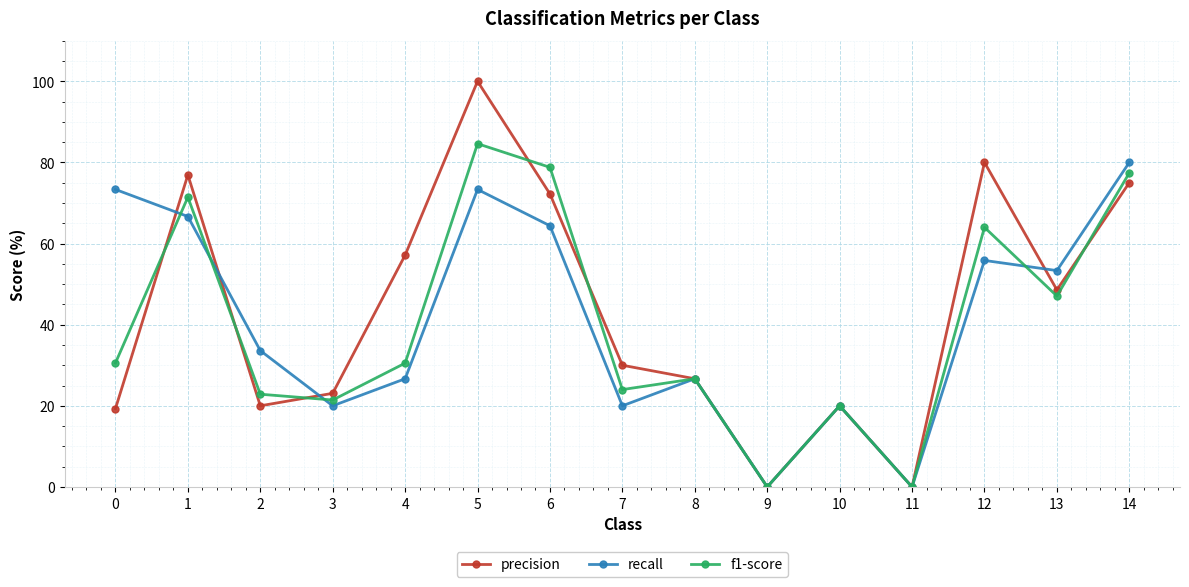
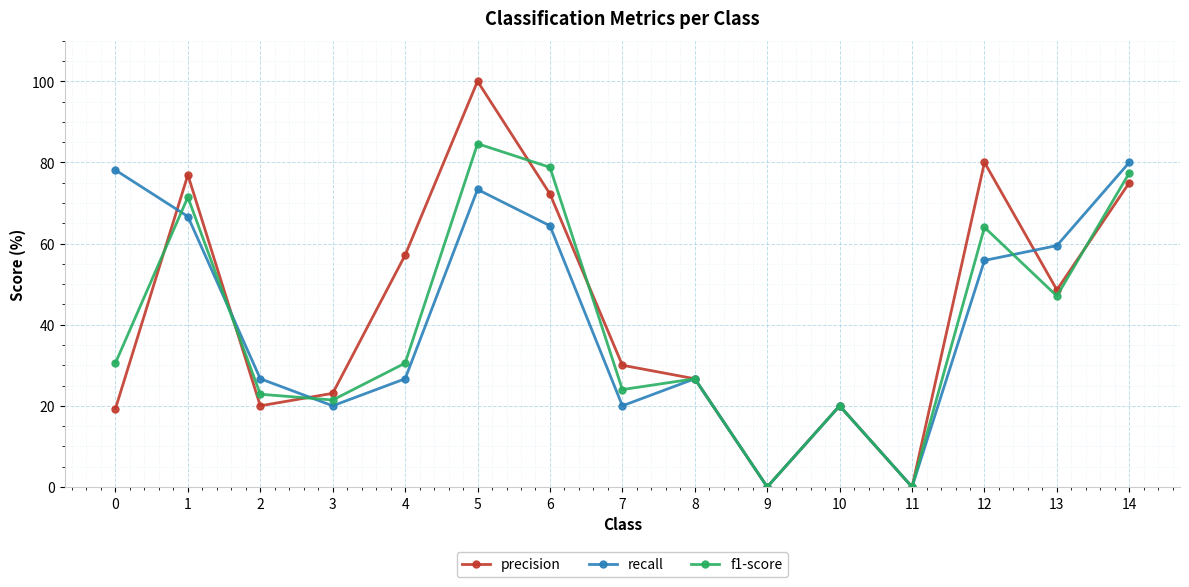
recall, 0: 73 -> 78
recall, 2: 34 -> 27
recall, 13: 53 -> 59
